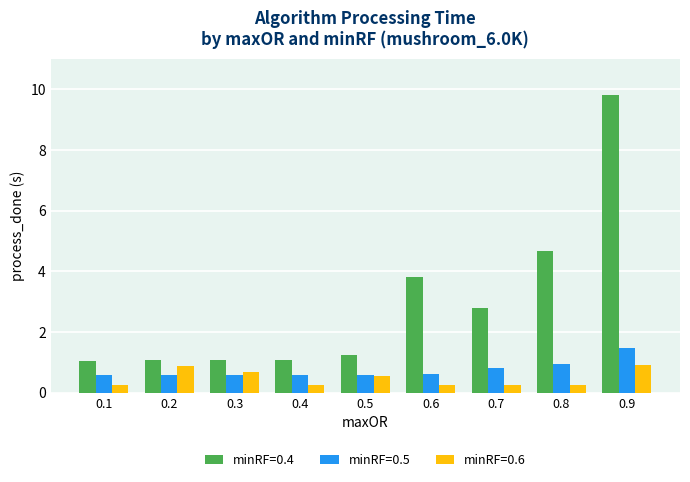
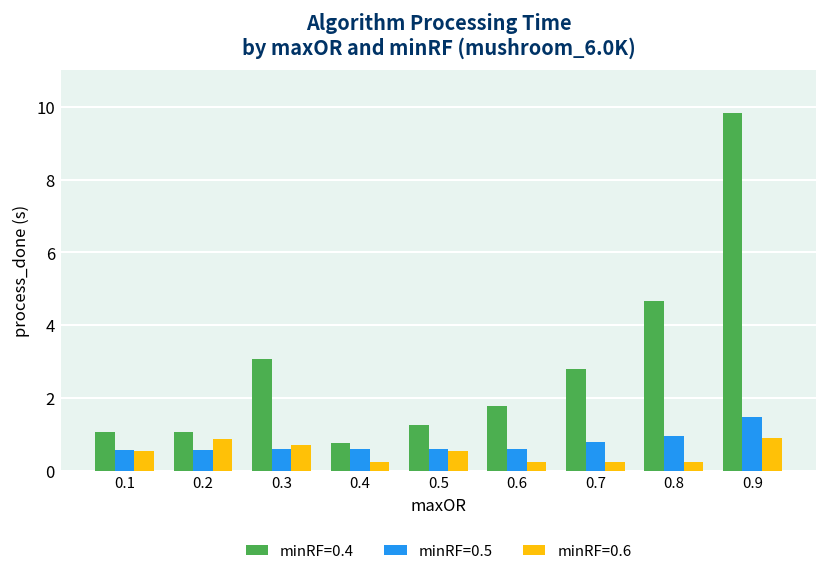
minRF=0.6, 0.1: 0.2 -> 0.6
minRF=0.4, 0.3: 1.1 -> 3.1
minRF=0.4, 0.4: 1.1 -> 0.8
minRF=0.4, 0.6: 3.8 -> 1.8
